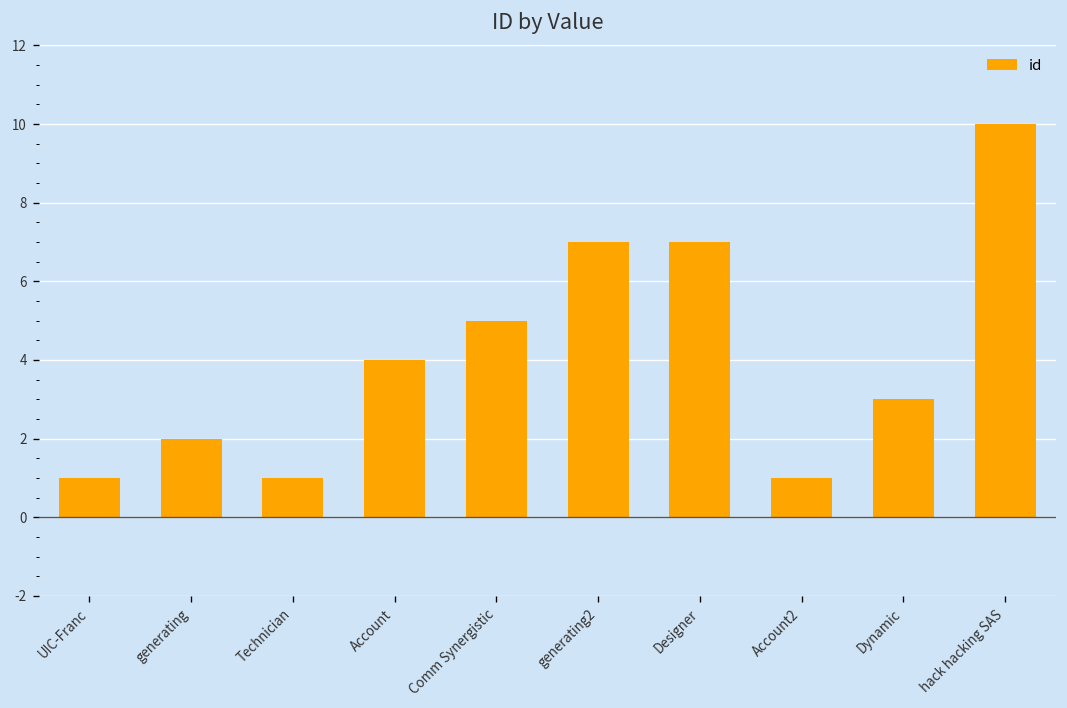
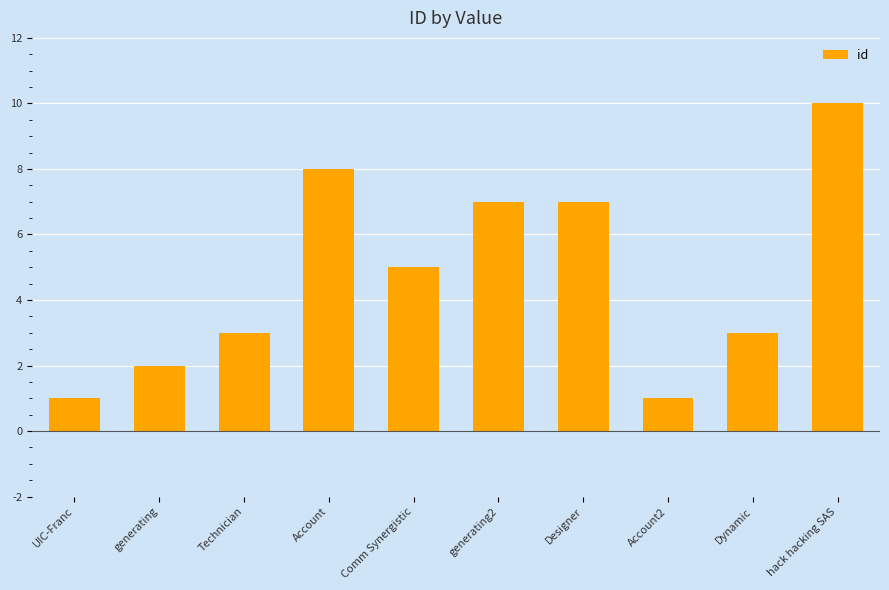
Technician: 1 -> 3
Account: 4 -> 8
